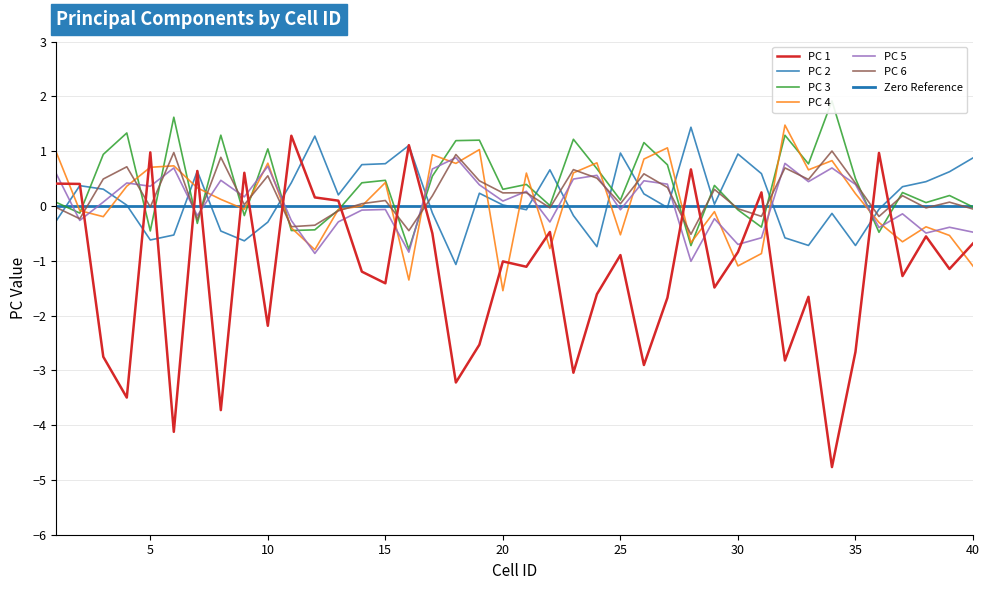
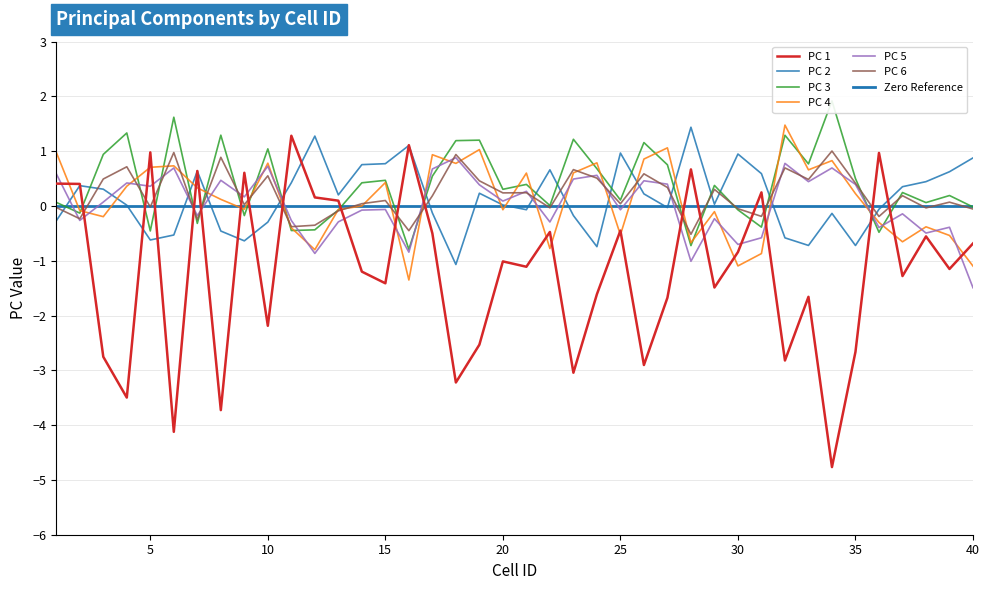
PC 4, 20: -1.5 -> -0.1
PC 1, 25: -0.9 -> -0.4
PC 5, 40: -0.5 -> -1.5
